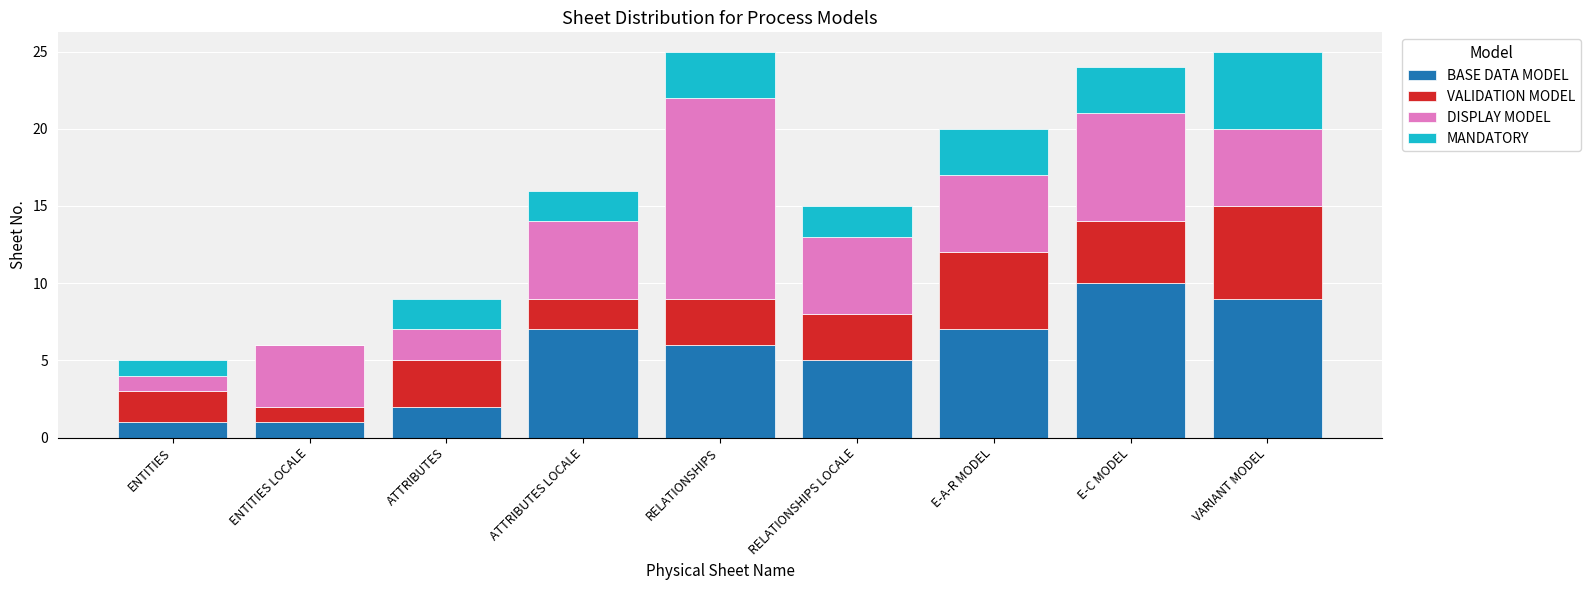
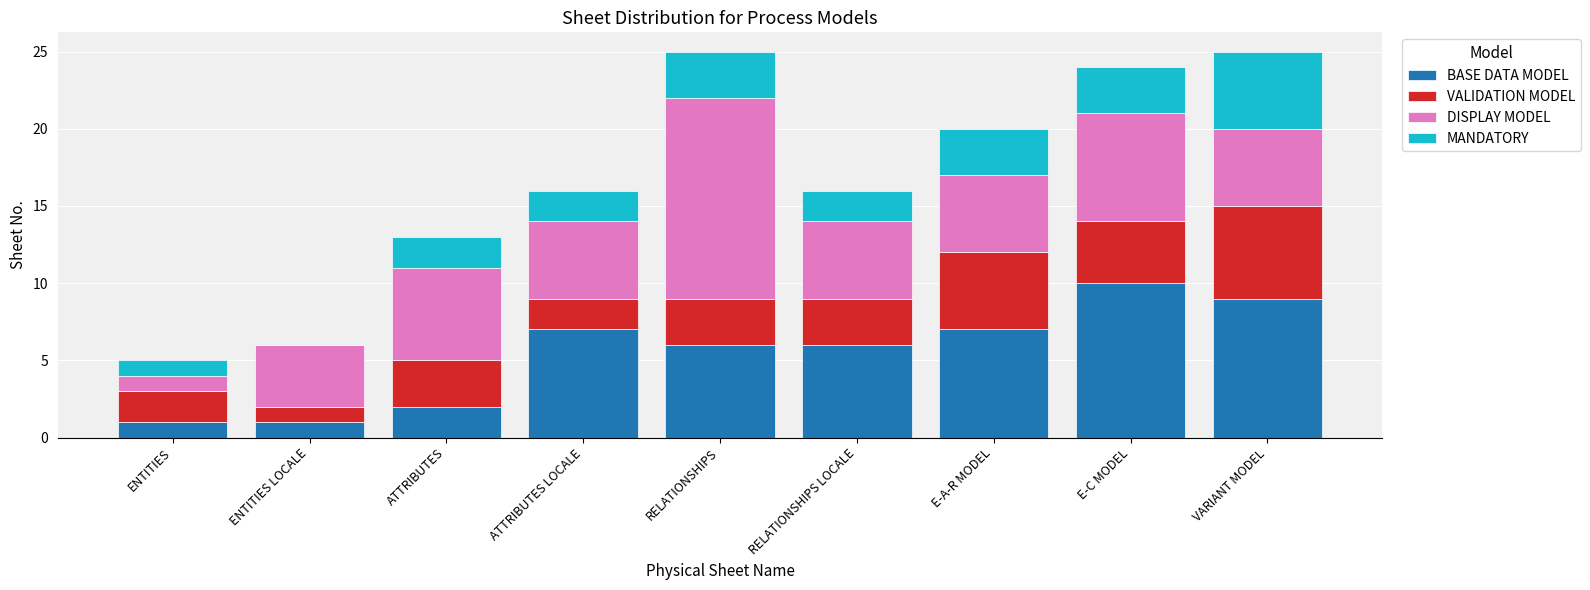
DISPLAY MODEL, ATTRIBUTES: 2 -> 6
BASE DATA MODEL, RELATIONSHIPS LOCALE: 5 -> 6
